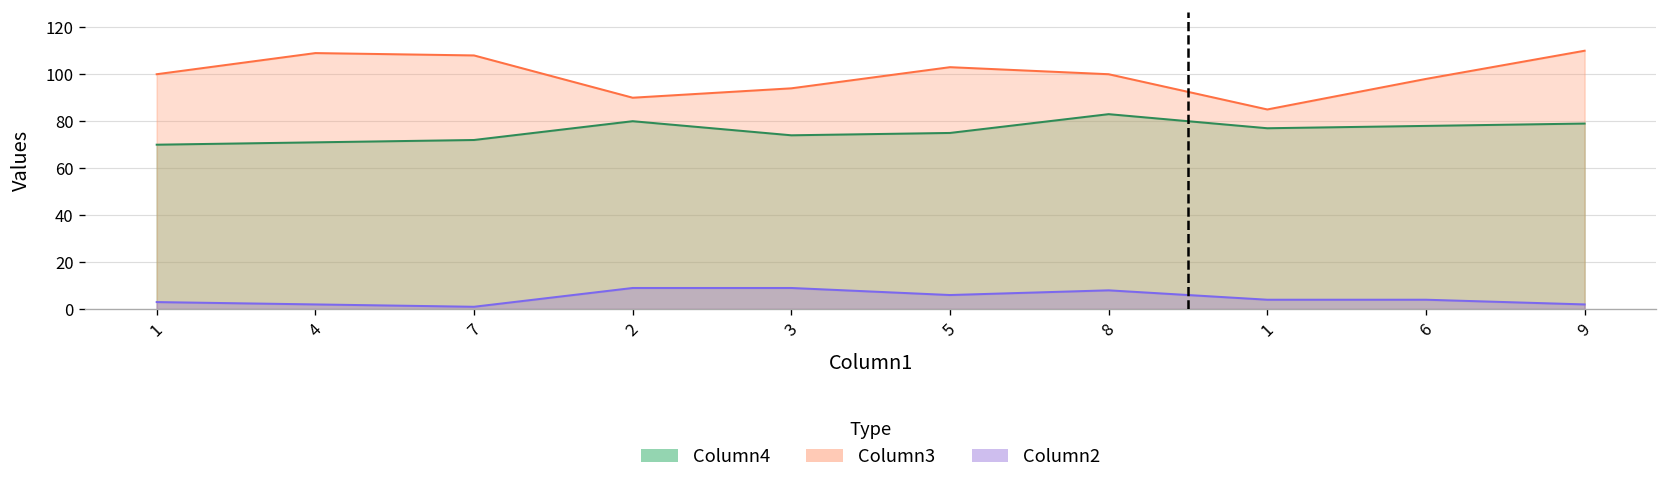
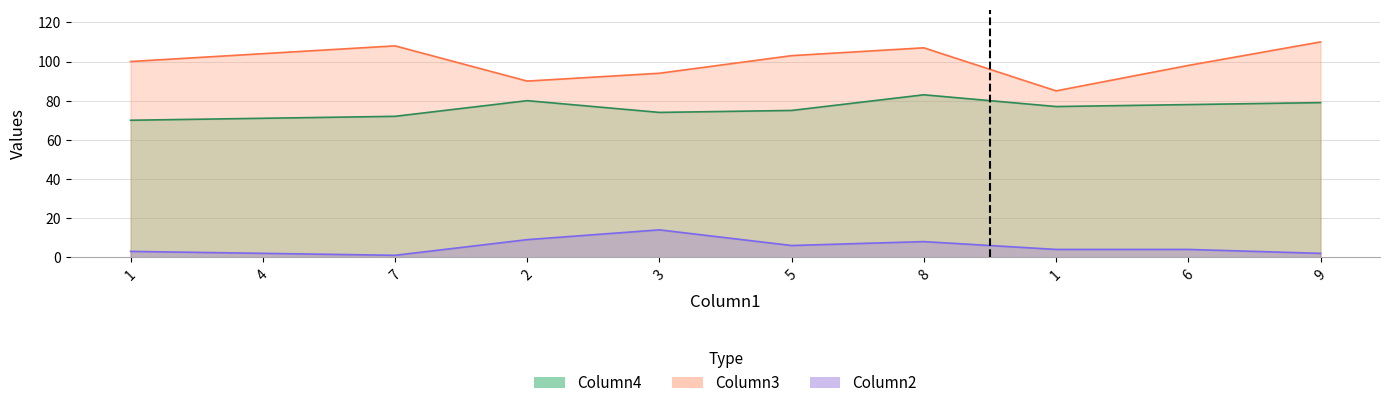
Column3, 4: 109 -> 104
Column2, 3: 9 -> 14
Column3, 8: 100 -> 107
